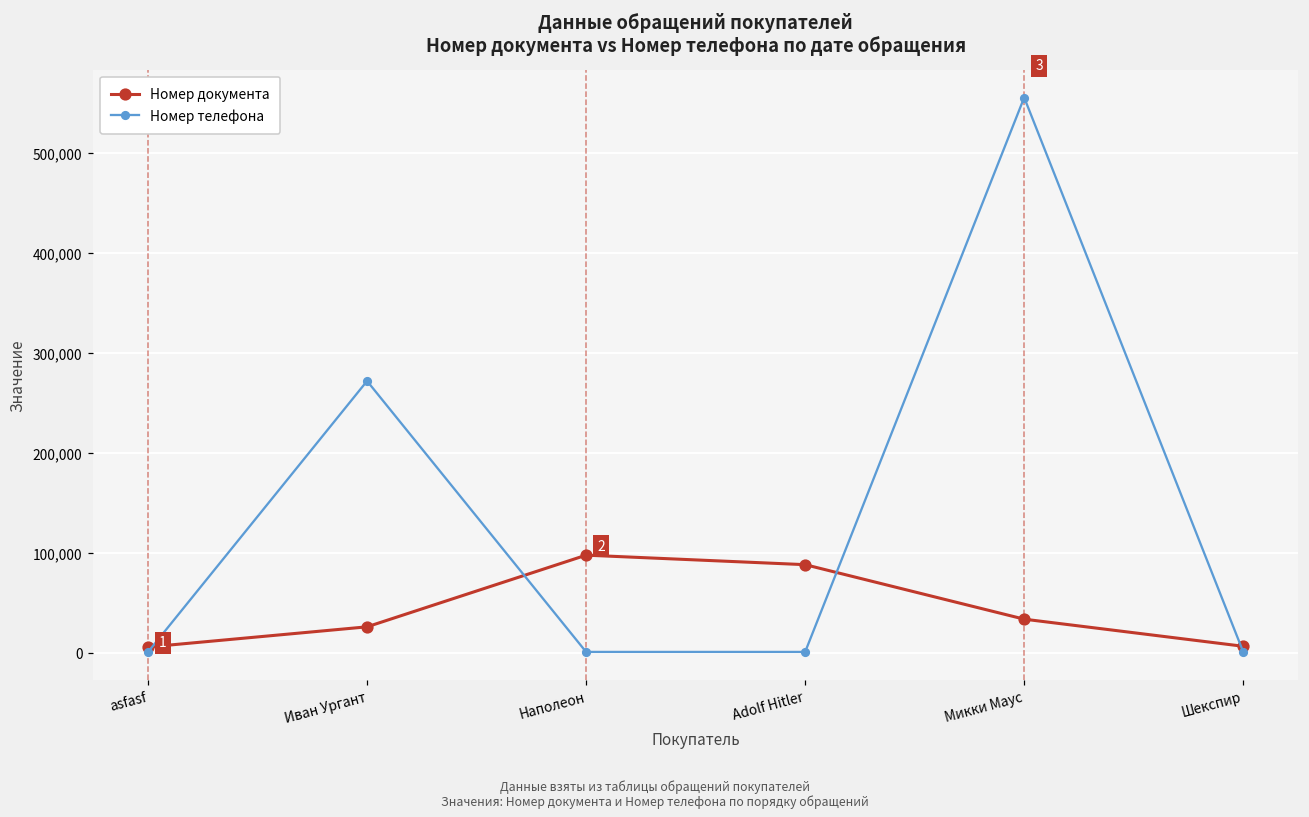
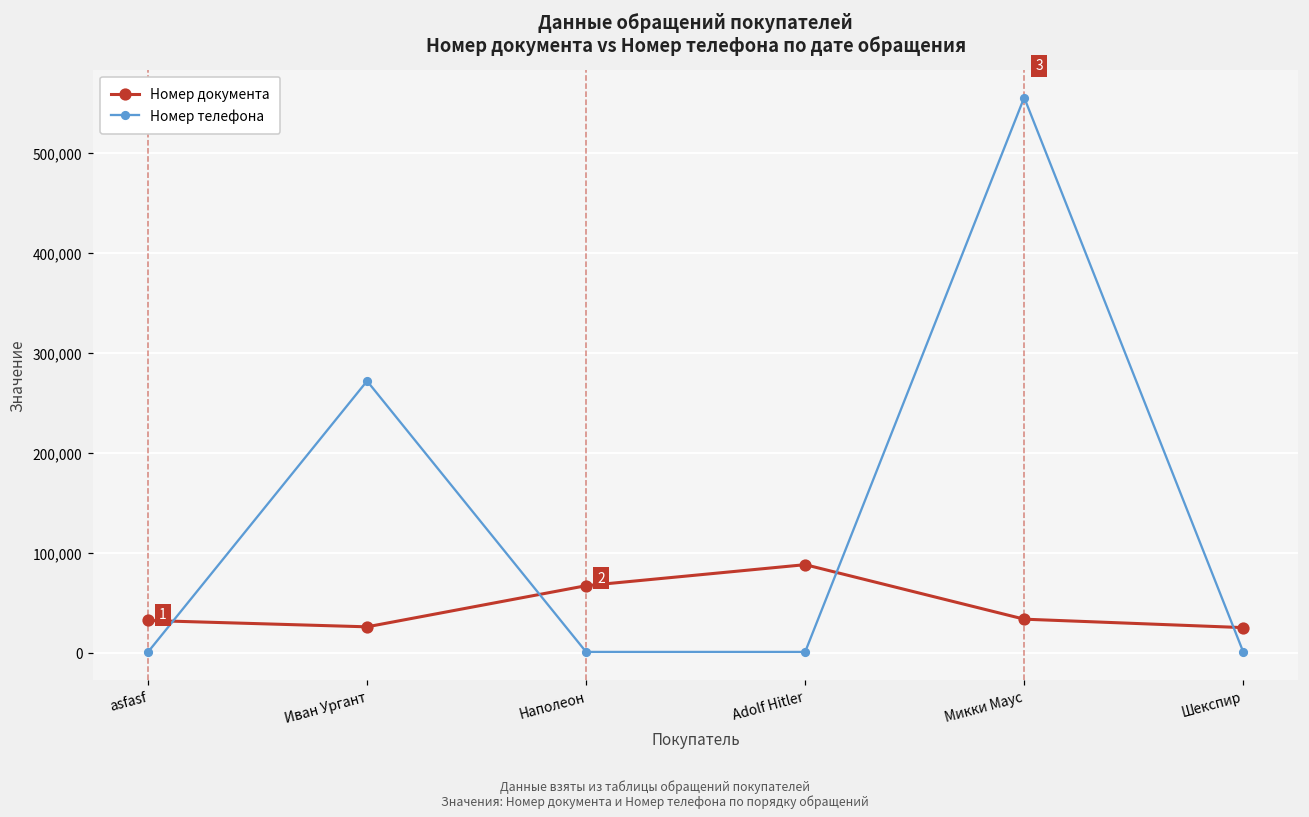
Номер документа, asfasf: 10,000 -> 30,000
Номер документа, Наполеон: 100,000 -> 70,000
Номер документа, Шекспир: 10,000 -> 30,000
